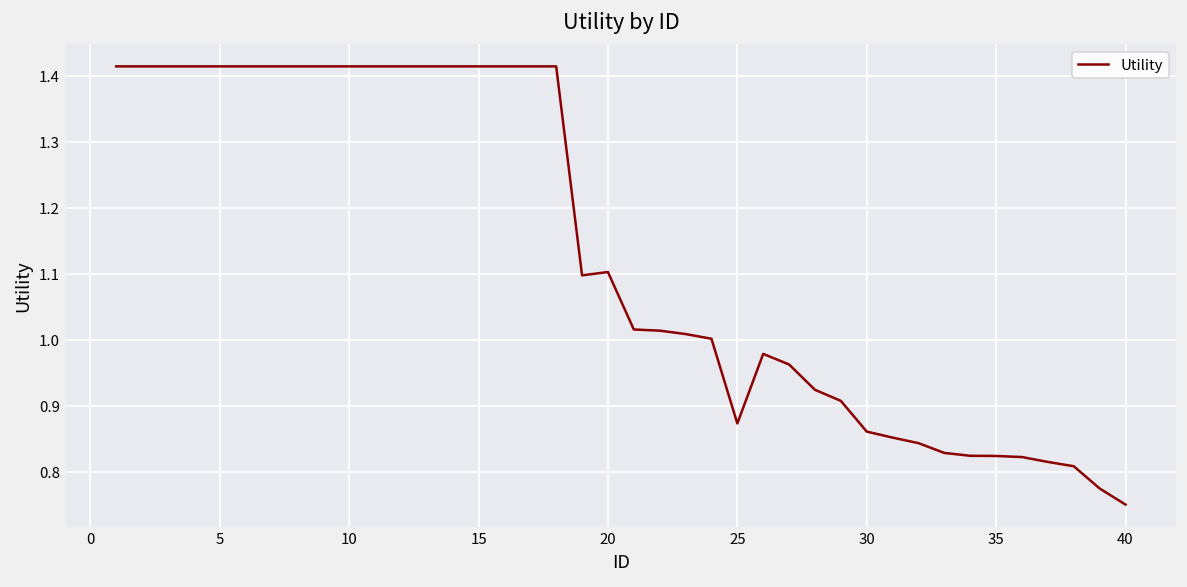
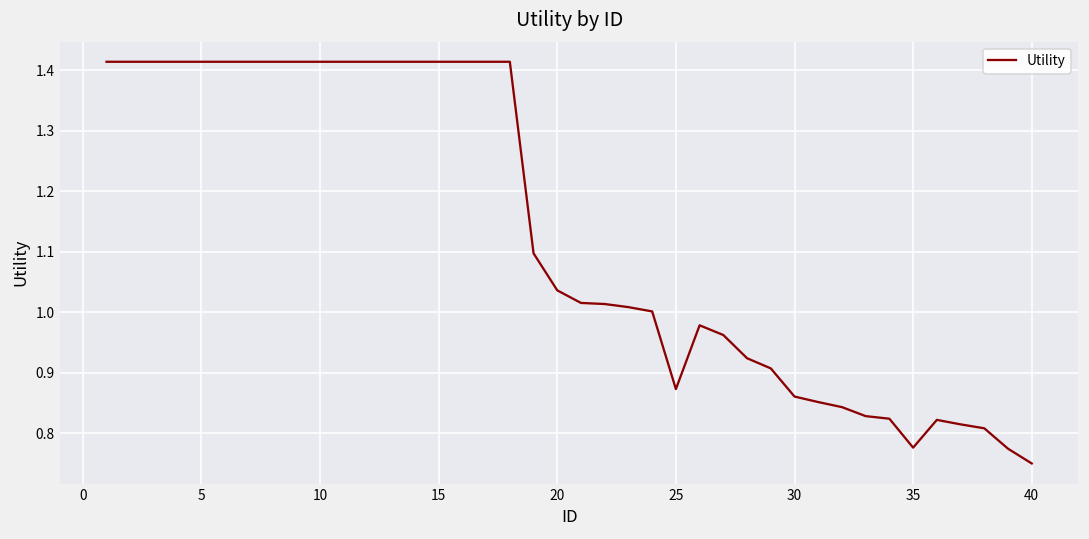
20: 1.10 -> 1.04
35: 0.82 -> 0.78
